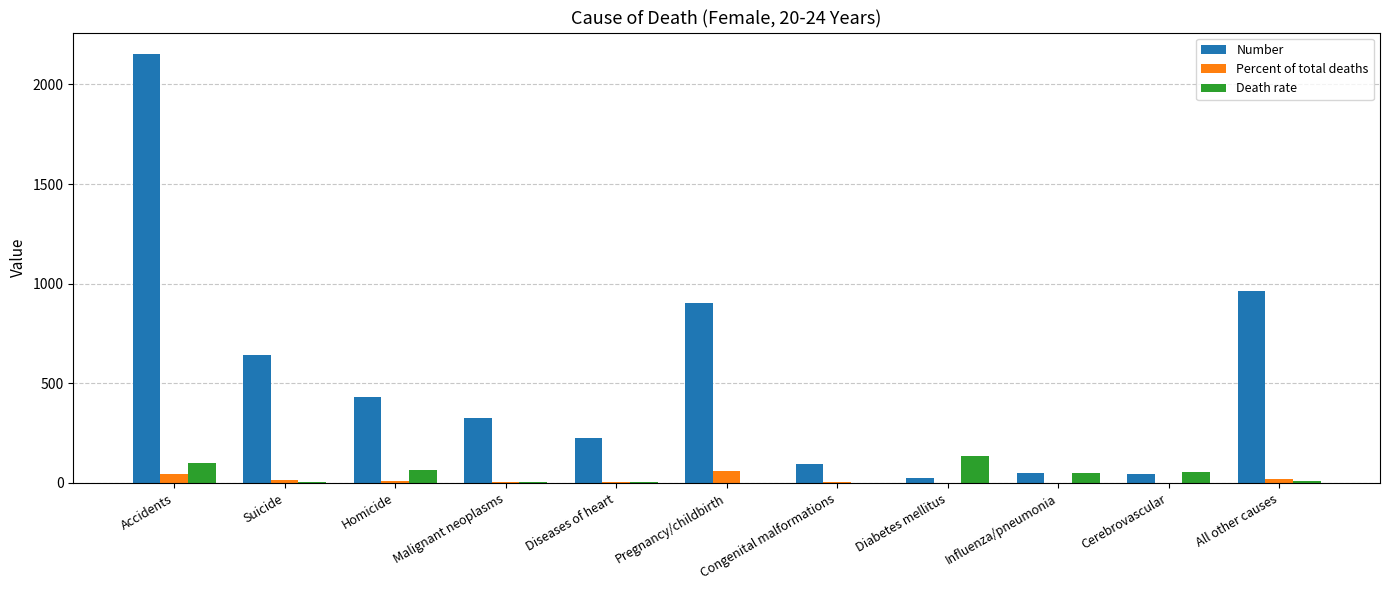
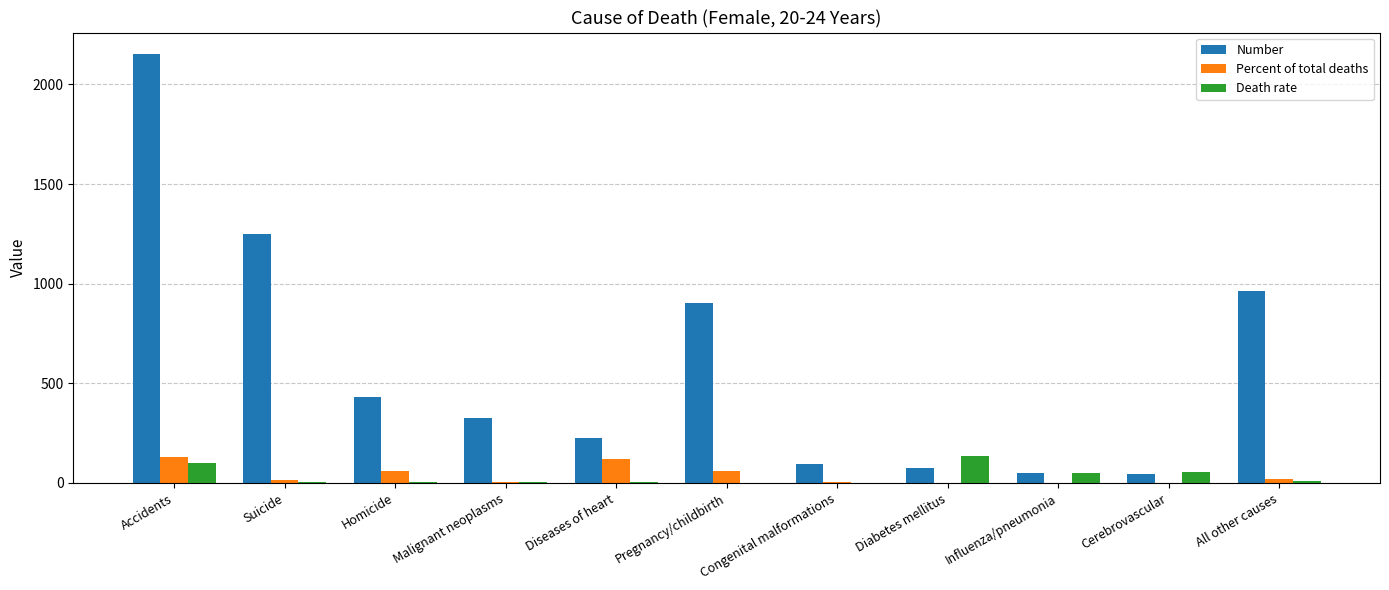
Percent of total deaths, Accidents: 40 -> 130
Number, Suicide: 640 -> 1250
Percent of total deaths, Homicide: 10 -> 60
Death rate, Homicide: 60 -> 0
Percent of total deaths, Diseases of heart: 0 -> 120
Number, Diabetes mellitus: 20 -> 80
